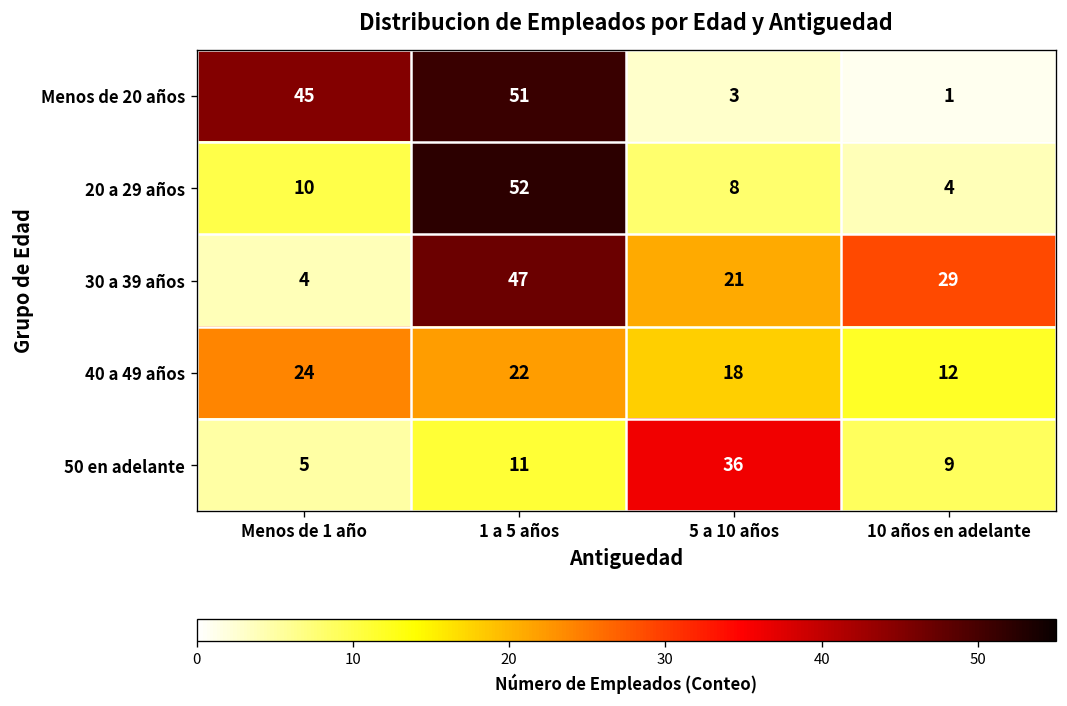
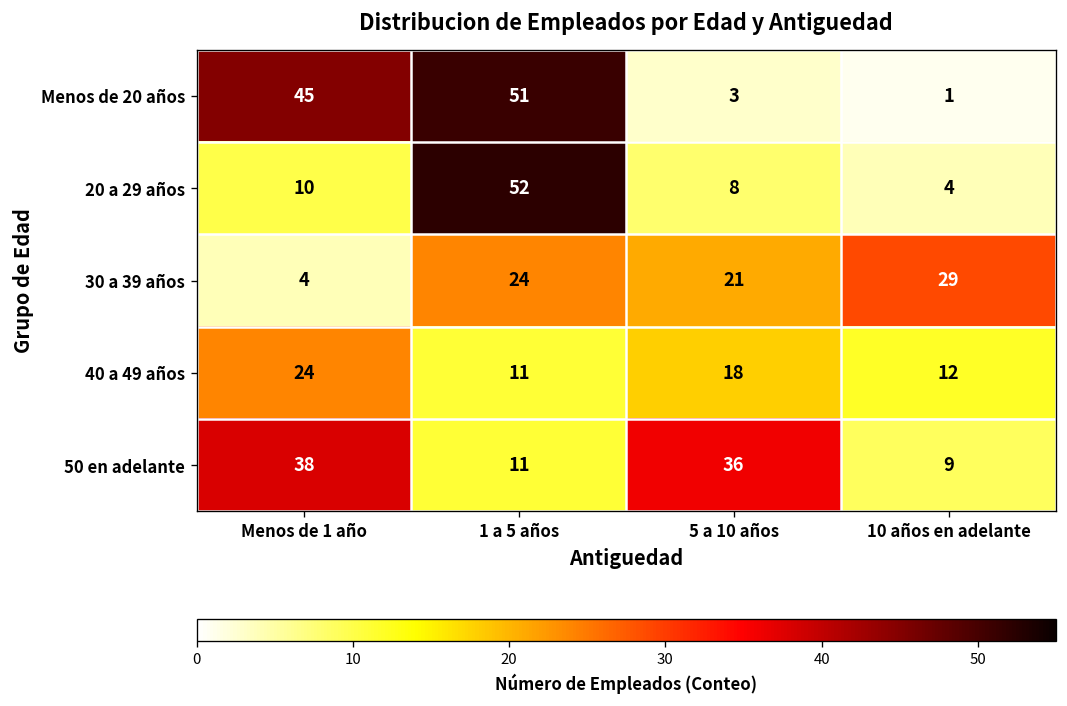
30 a 39 años, 1 a 5 años: 47 -> 24
40 a 49 años, 1 a 5 años: 22 -> 11
50 en adelante, Menos de 1 año: 5 -> 38
